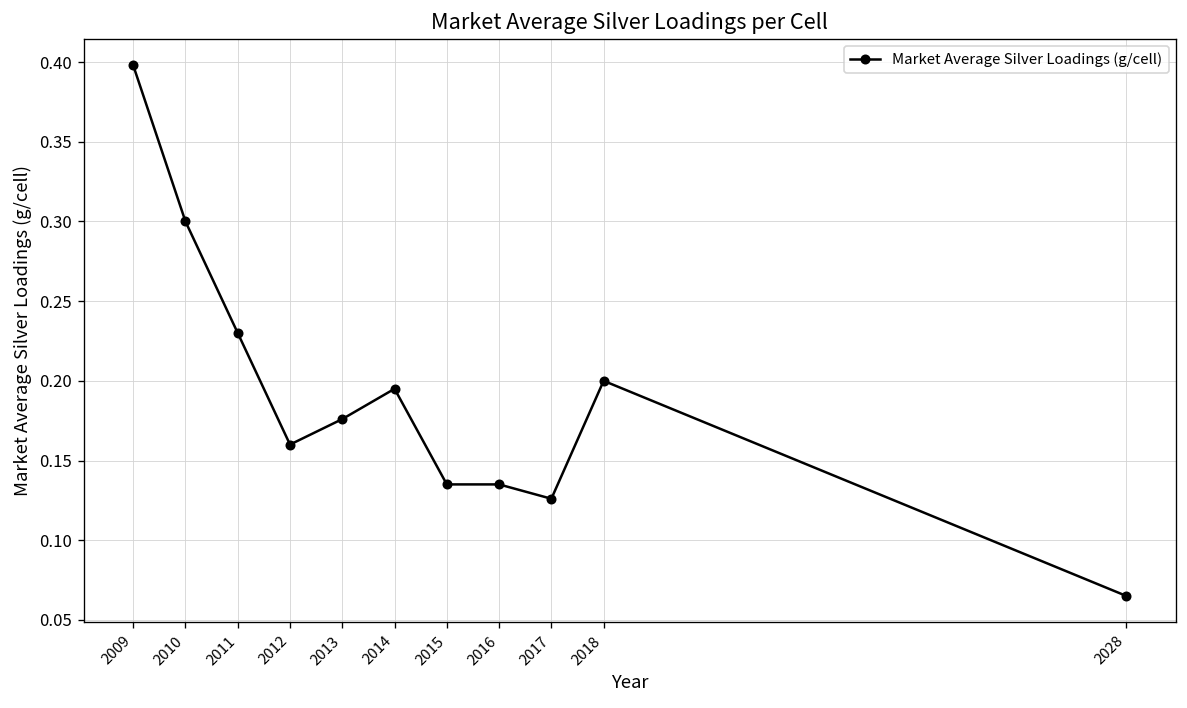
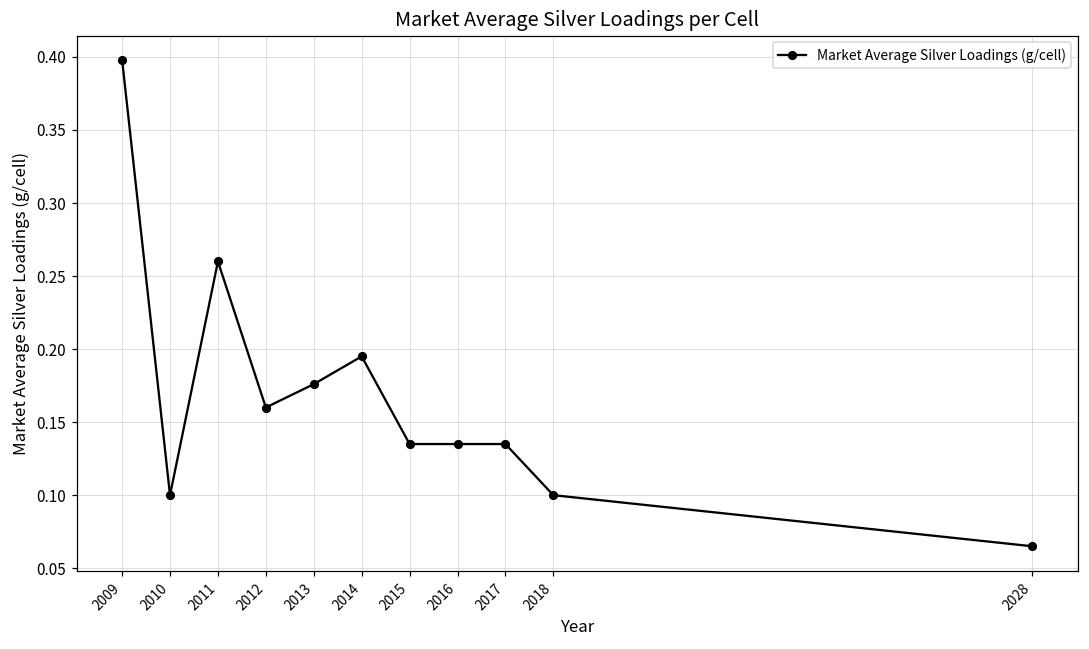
2010: 0.3 -> 0.1
2011: 0.23 -> 0.26
2017: 0.126 -> 0.135
2018: 0.2 -> 0.1
